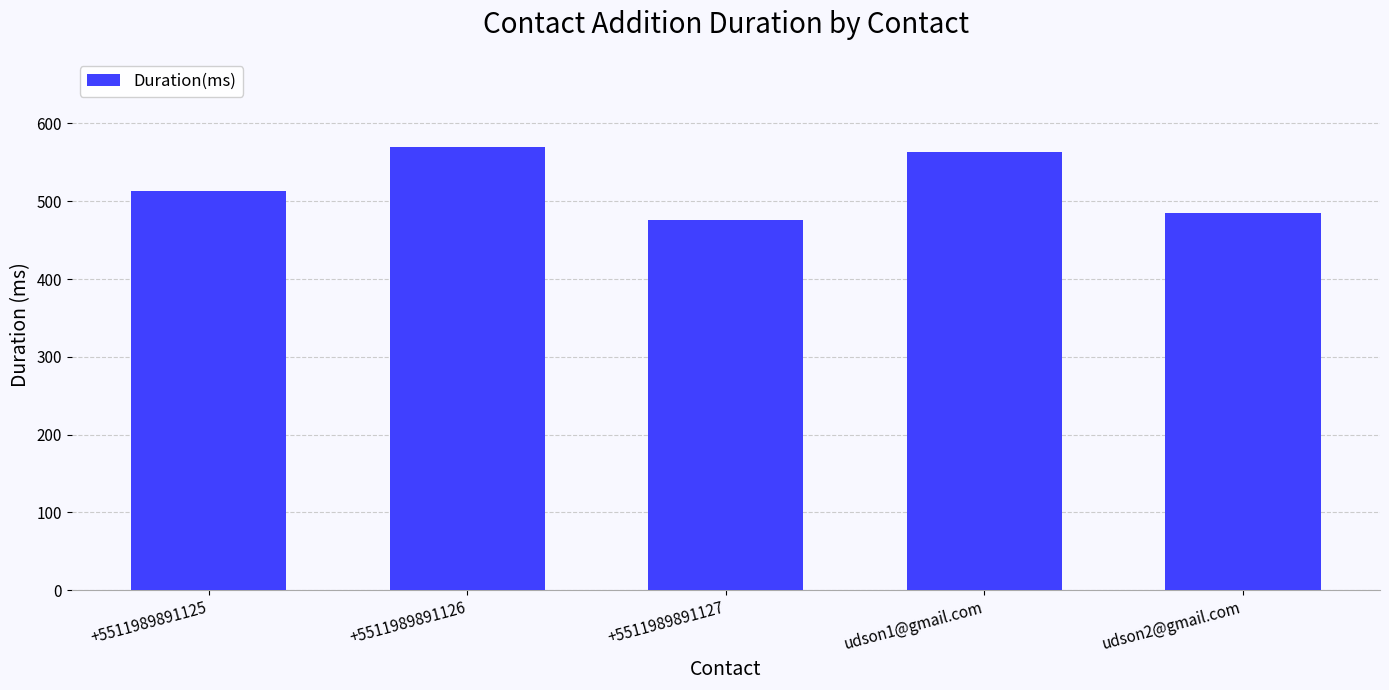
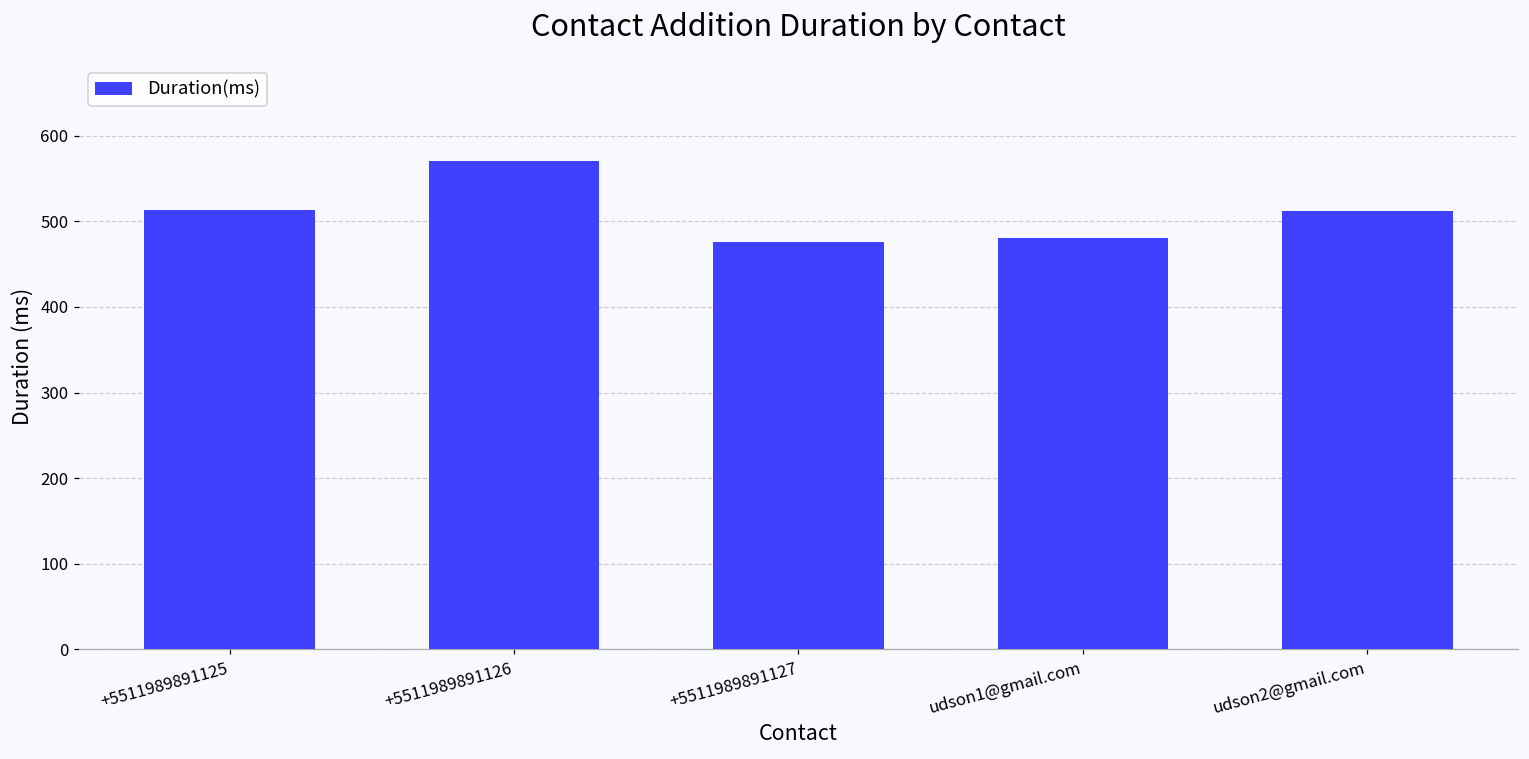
udson1@gmail.com: 560 -> 480
udson2@gmail.com: 490 -> 510
